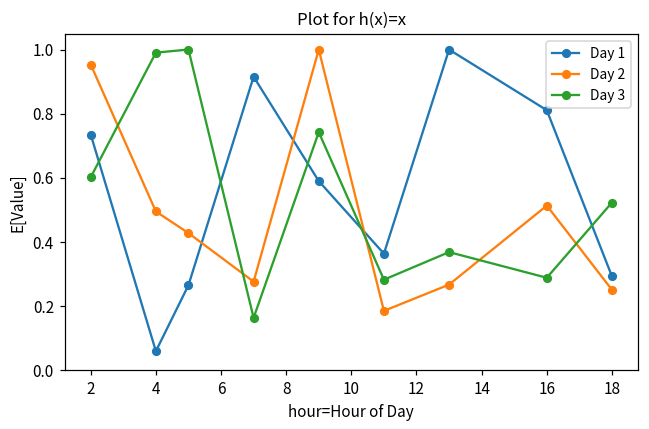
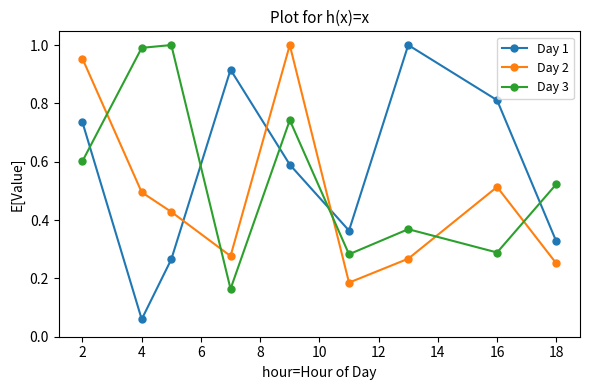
Day 1, 18: 0.29 -> 0.33
